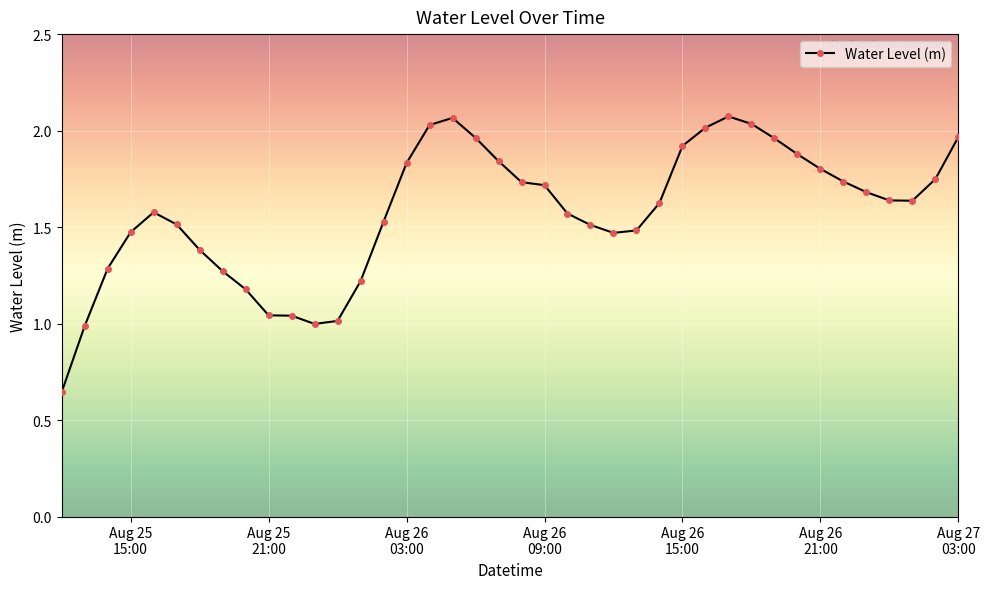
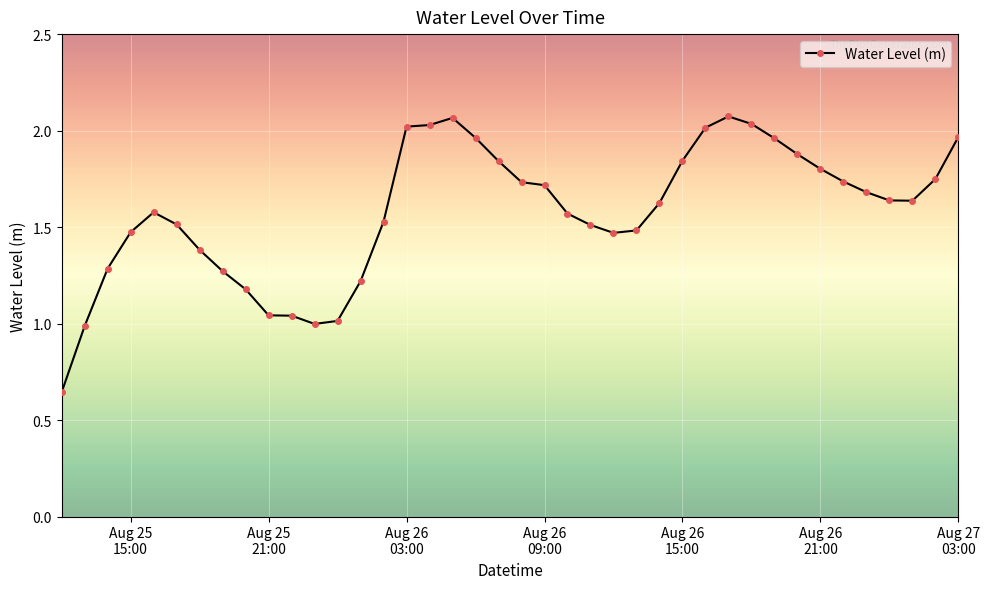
Aug 26 03:00: 1.83 -> 2.02
Aug 26 15:00: 1.92 -> 1.84
